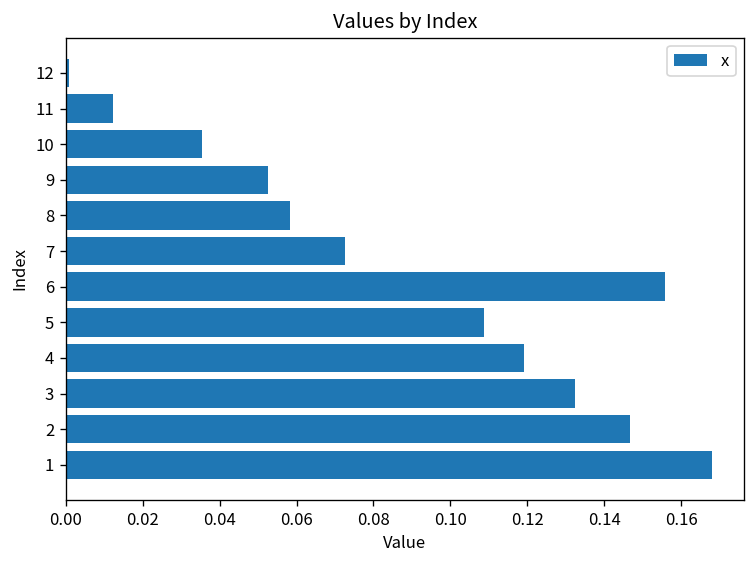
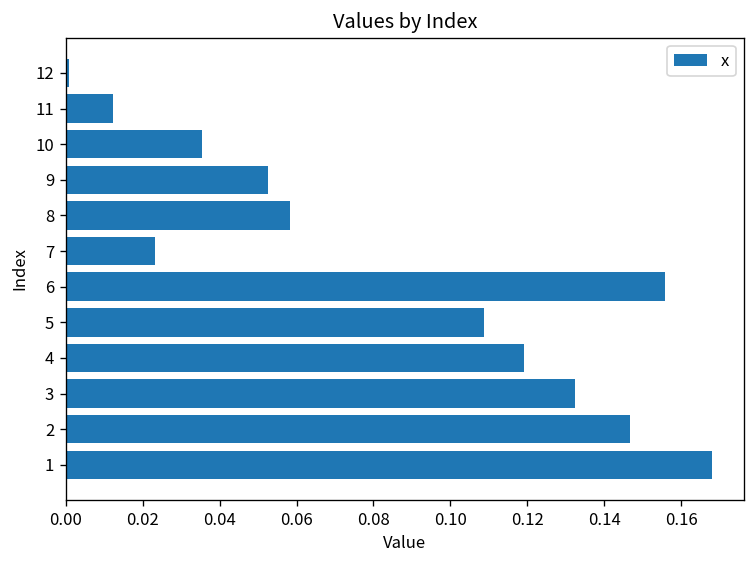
7: 0.073 -> 0.023
